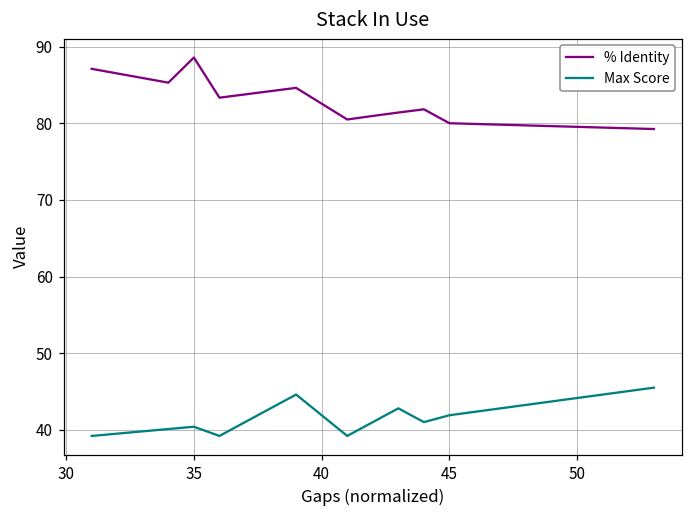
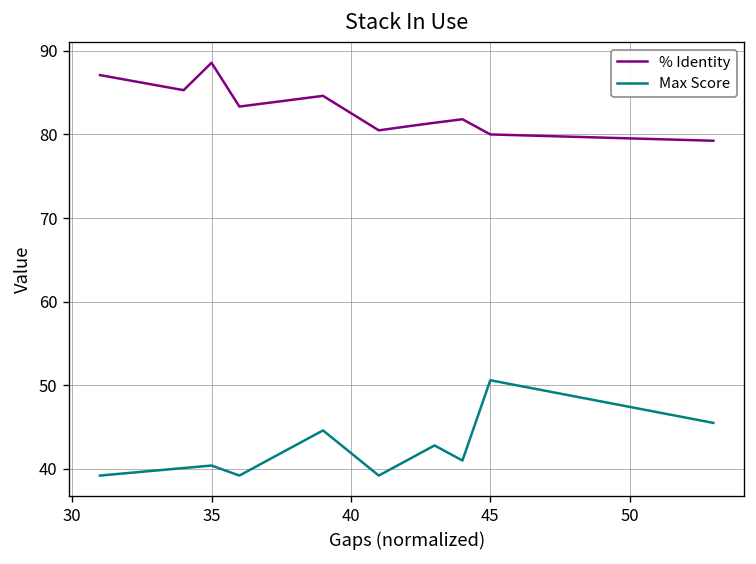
Max Score, 45: 42 -> 51
